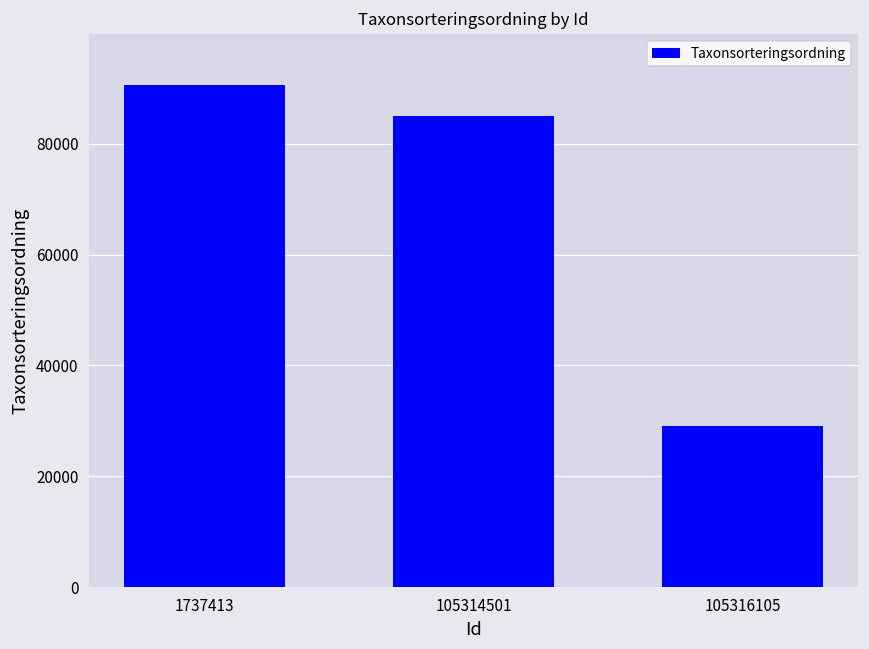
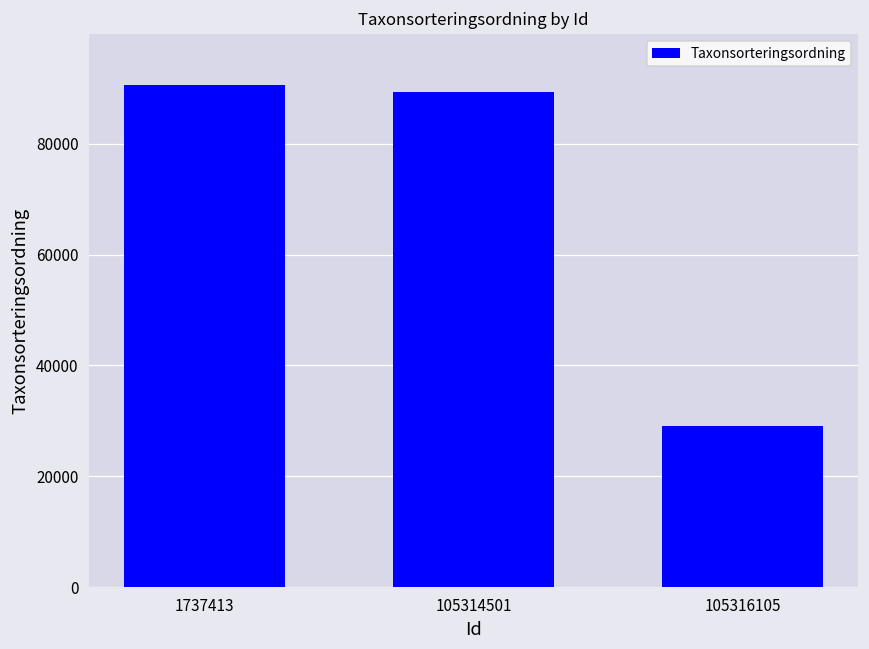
105314501: 85000 -> 89000
